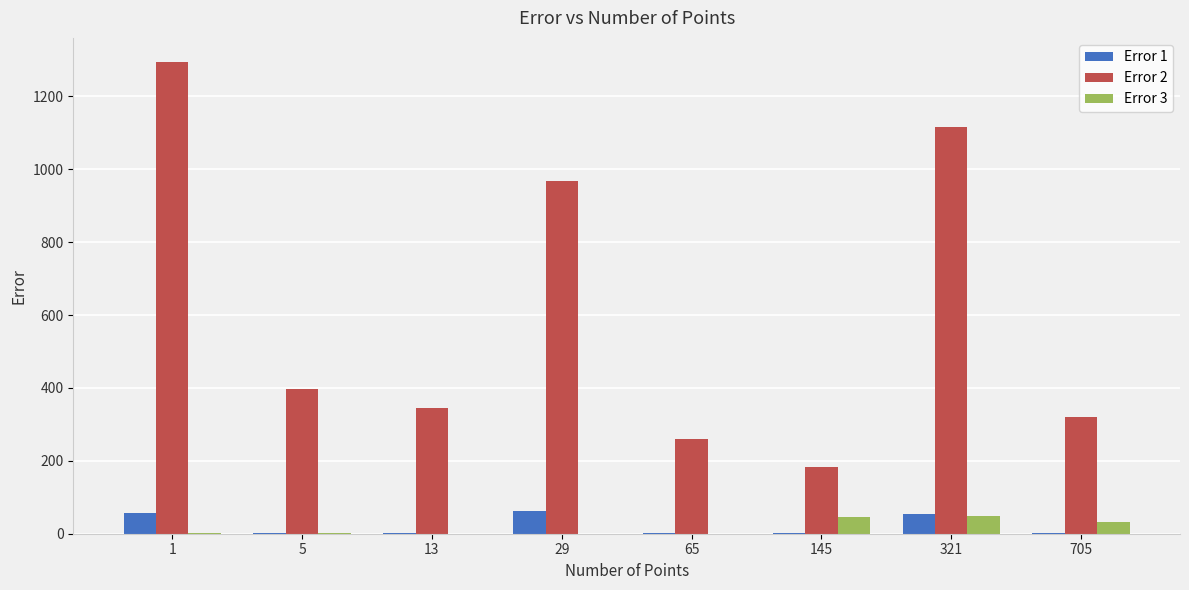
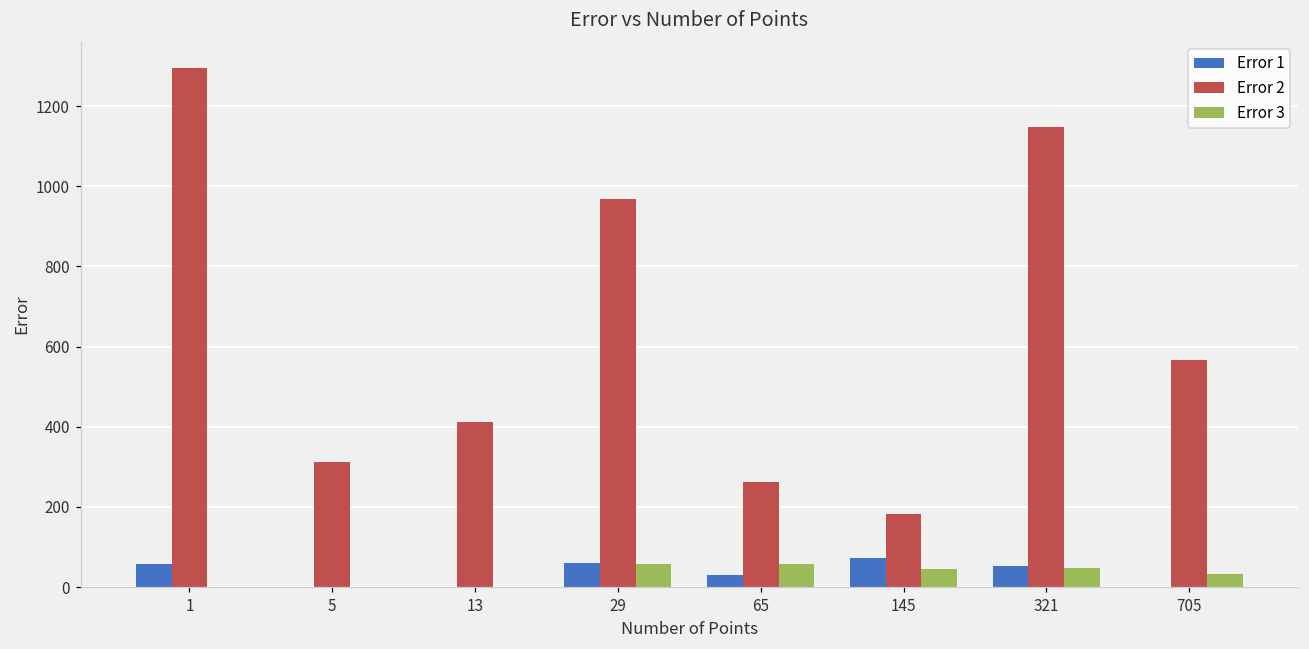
Error 2, 5: 400 -> 310
Error 2, 13: 340 -> 410
Error 3, 29: 0 -> 60
Error 1, 65: 0 -> 30
Error 3, 65: 0 -> 60
Error 1, 145: 0 -> 70
Error 2, 321: 1120 -> 1150
Error 2, 705: 320 -> 570
